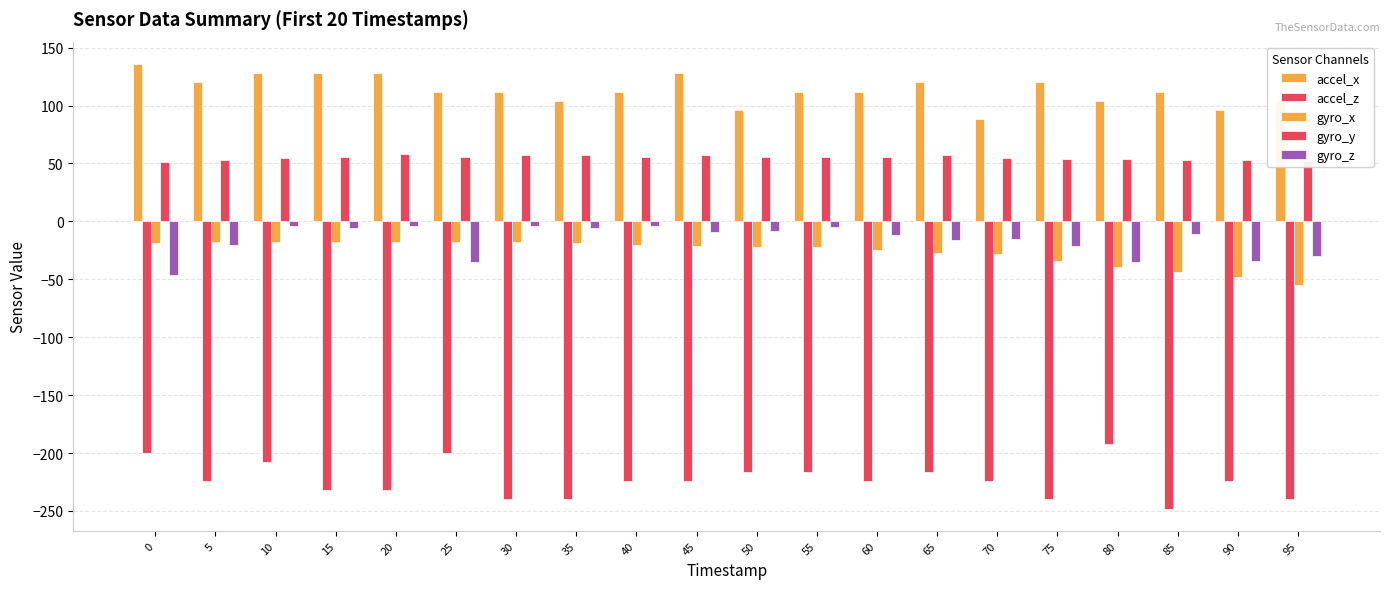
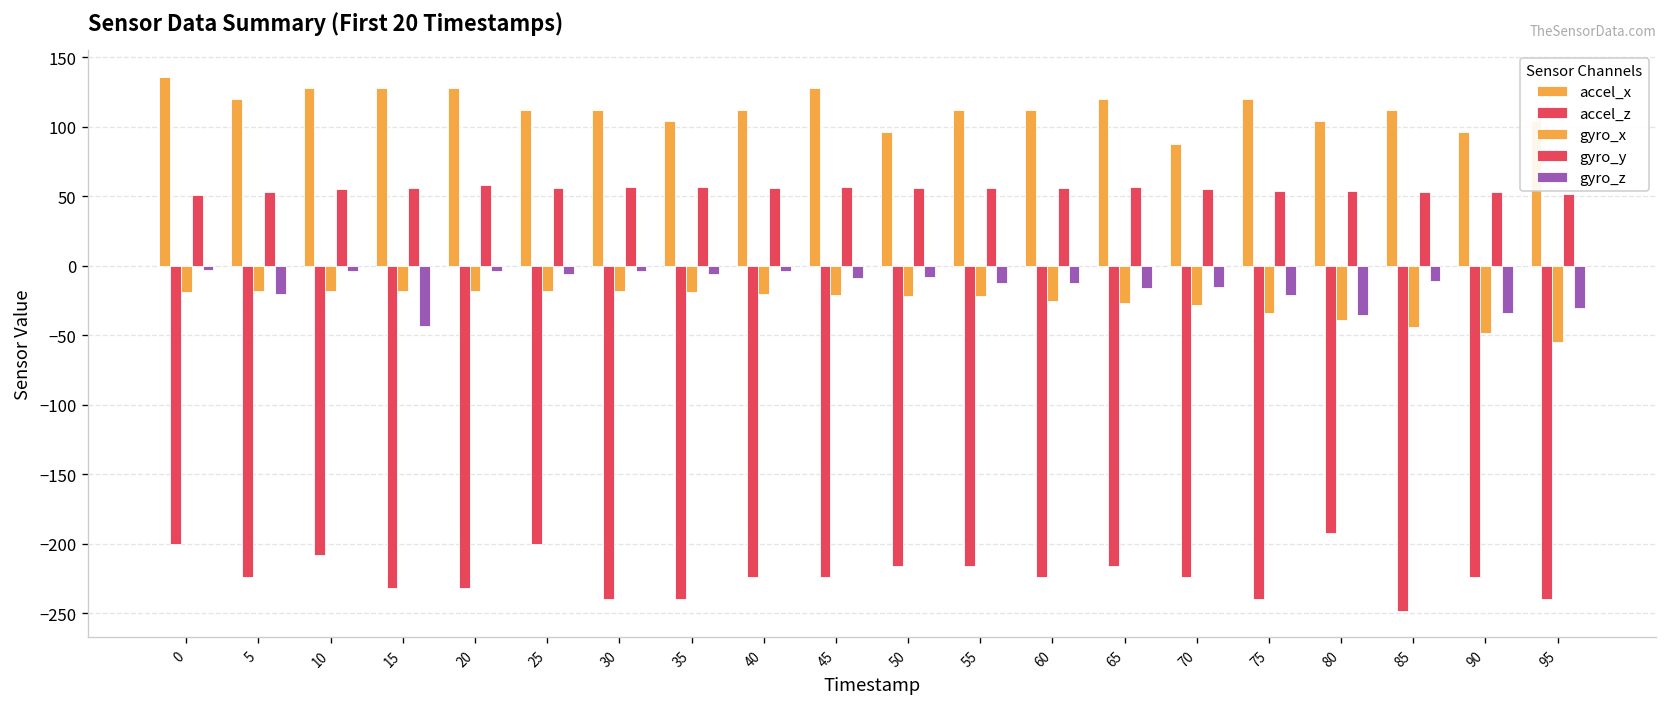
gyro_z, 0: -46 -> -3
gyro_z, 15: -6 -> -43
gyro_z, 25: -35 -> -6
gyro_z, 55: -5 -> -12
